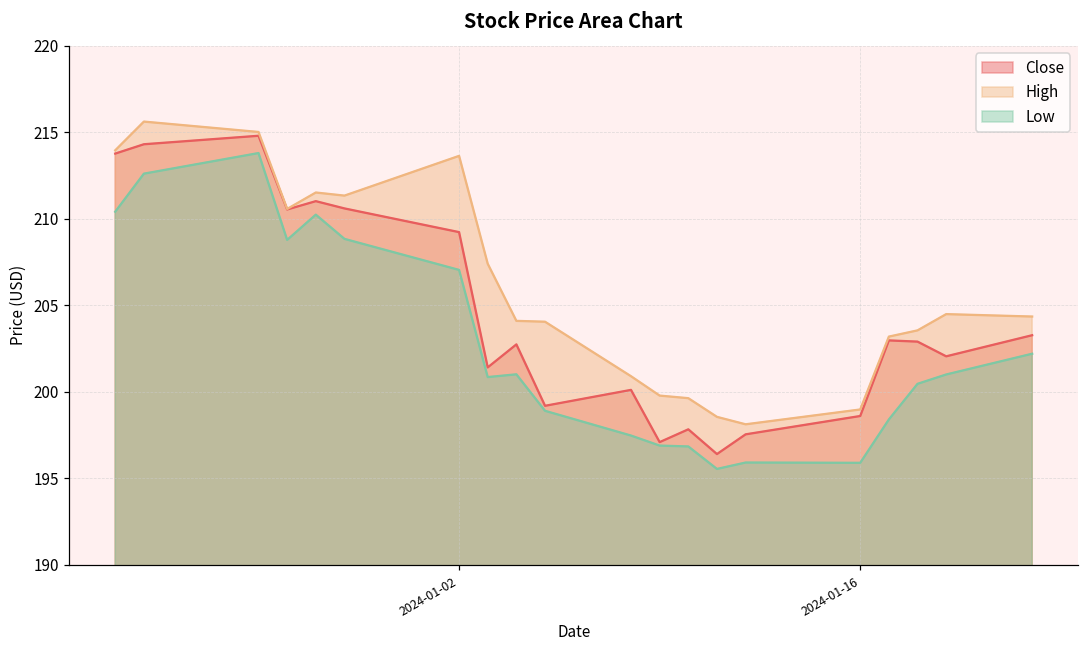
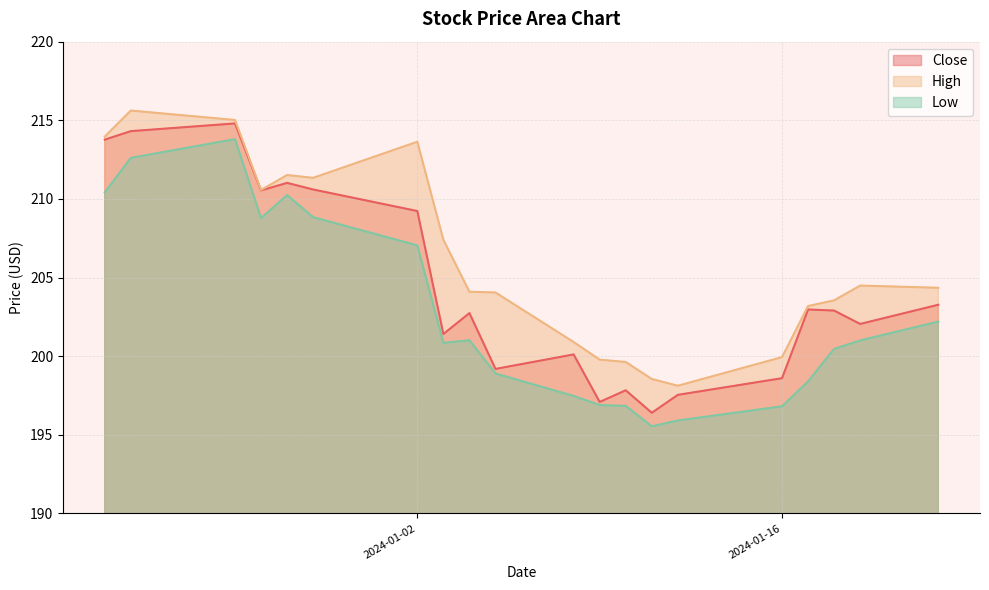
High, 2024-01-16: 199.0 -> 199.9
Low, 2024-01-16: 195.9 -> 196.8
